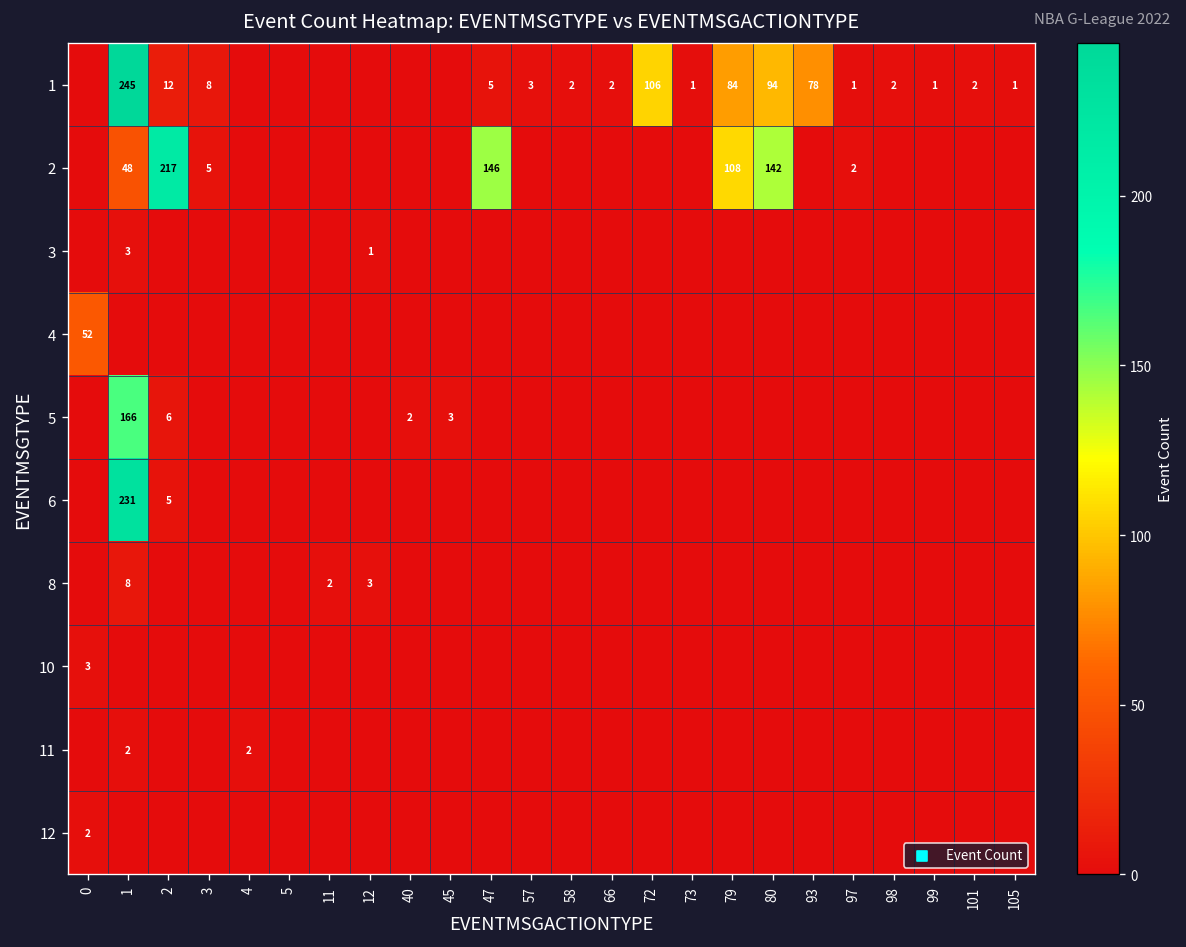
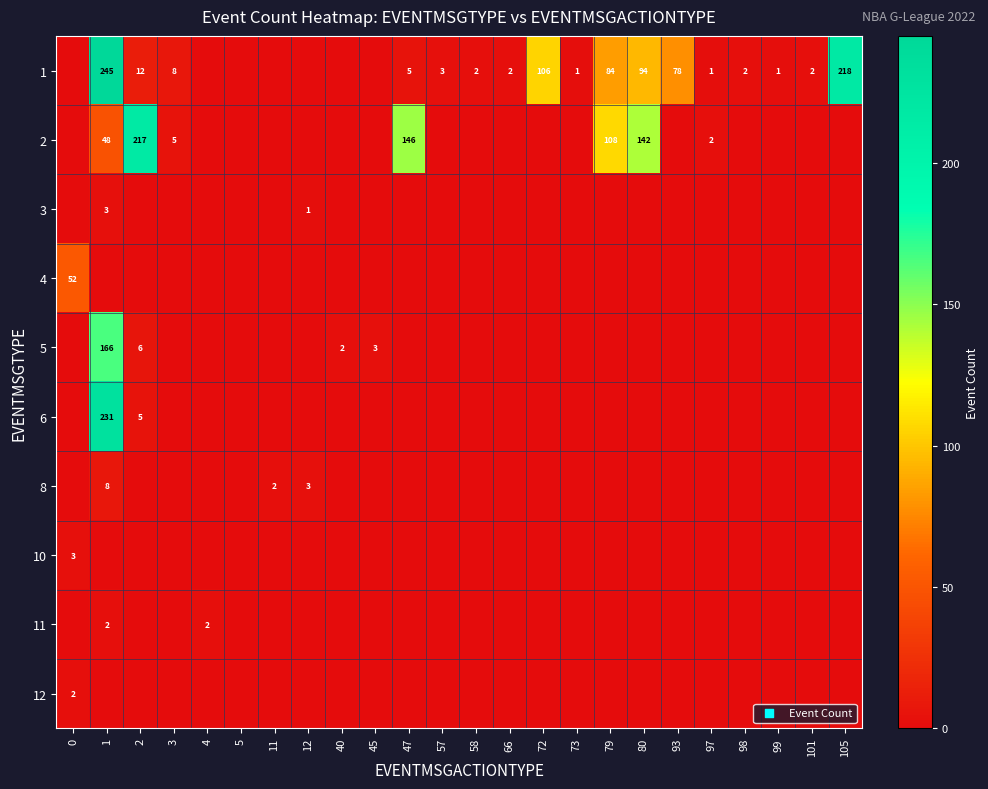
1, 105: 1 -> 218
